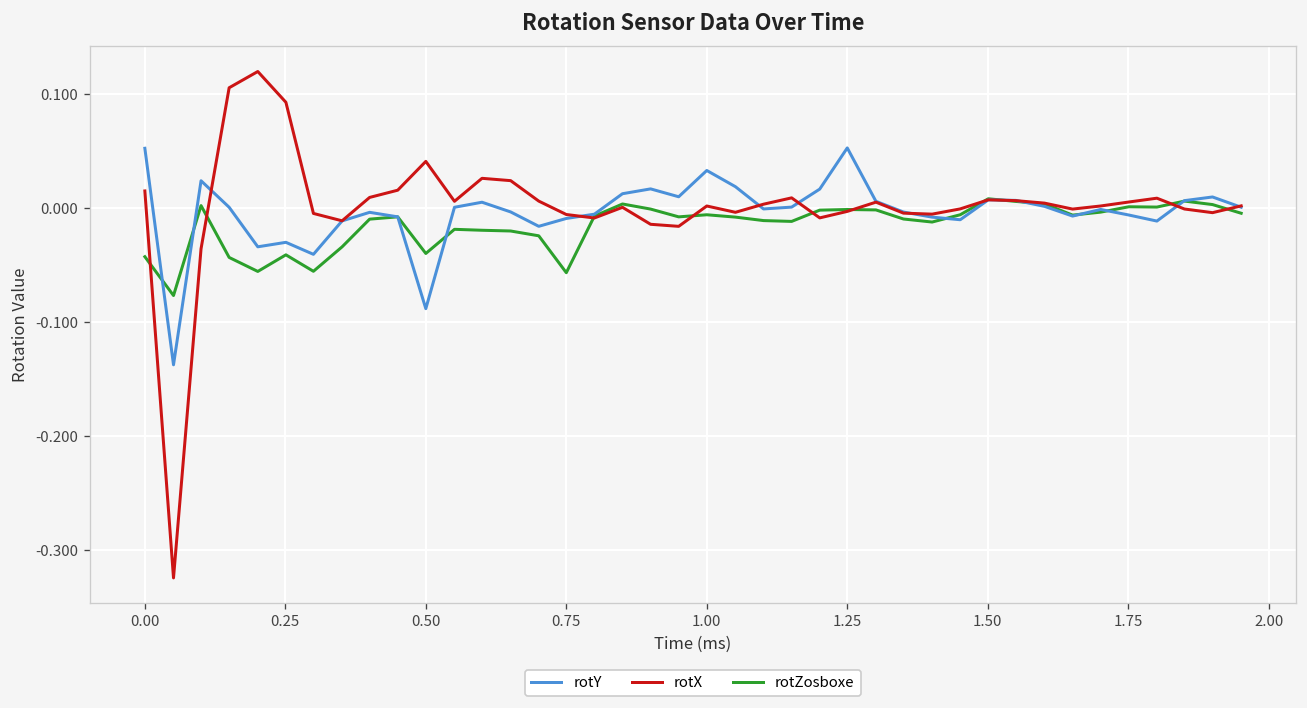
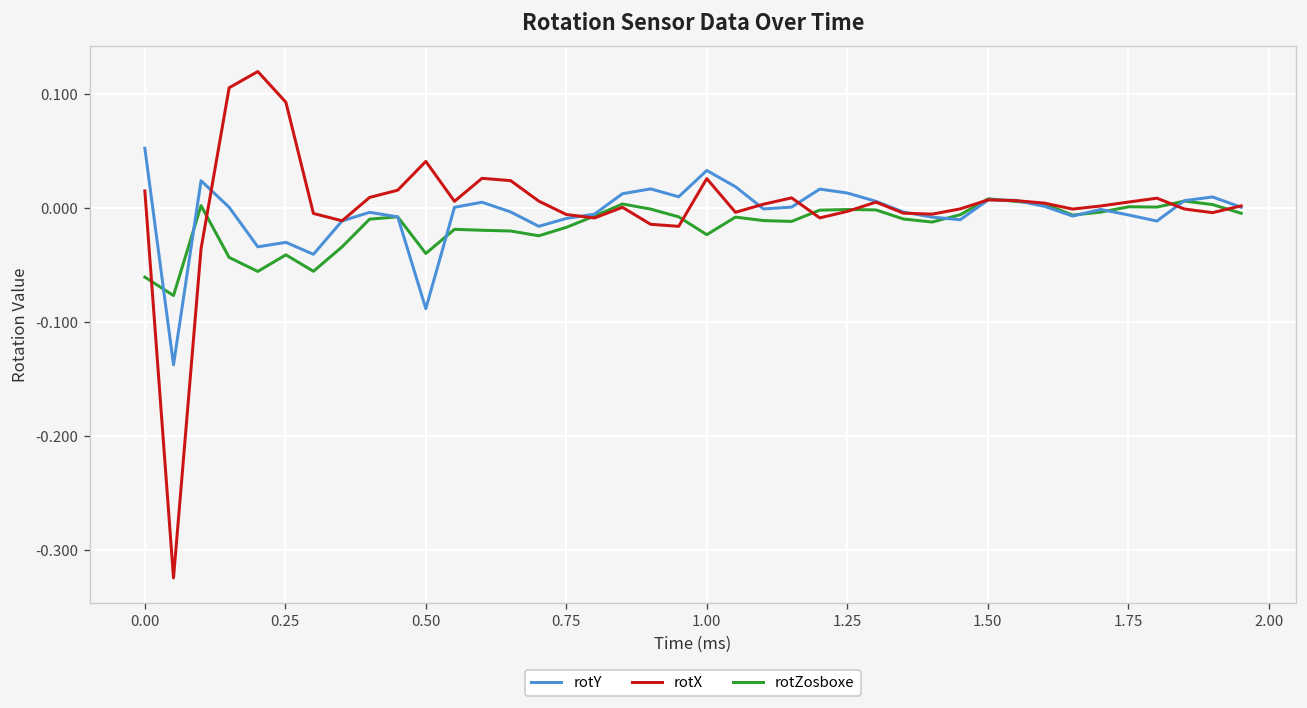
rotZosboxe, 0.00: -0.04 -> -0.06
rotZosboxe, 0.75: -0.06 -> -0.02
rotX, 1.00: 0.00 -> 0.03
rotZosboxe, 1.00: -0.01 -> -0.02
rotY, 1.25: 0.05 -> 0.01
